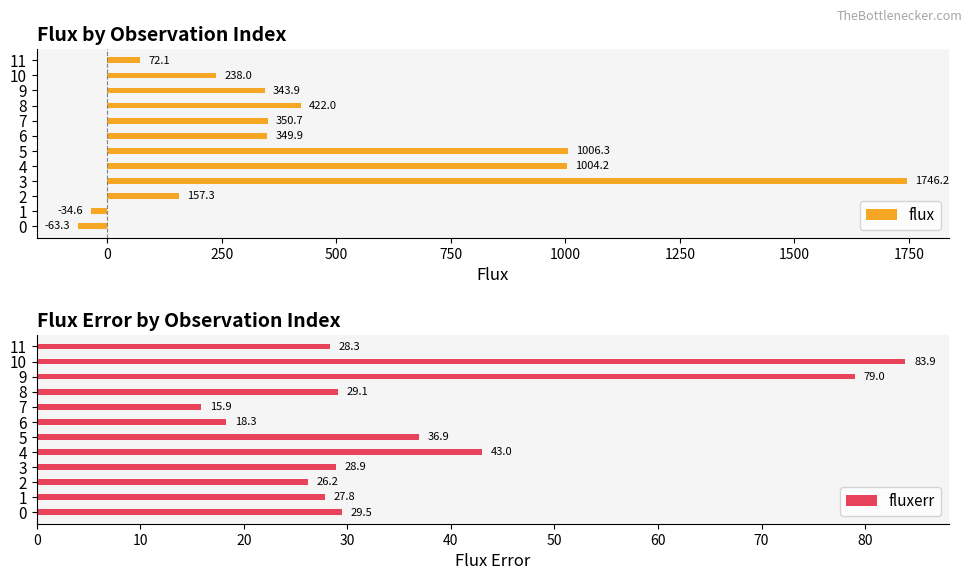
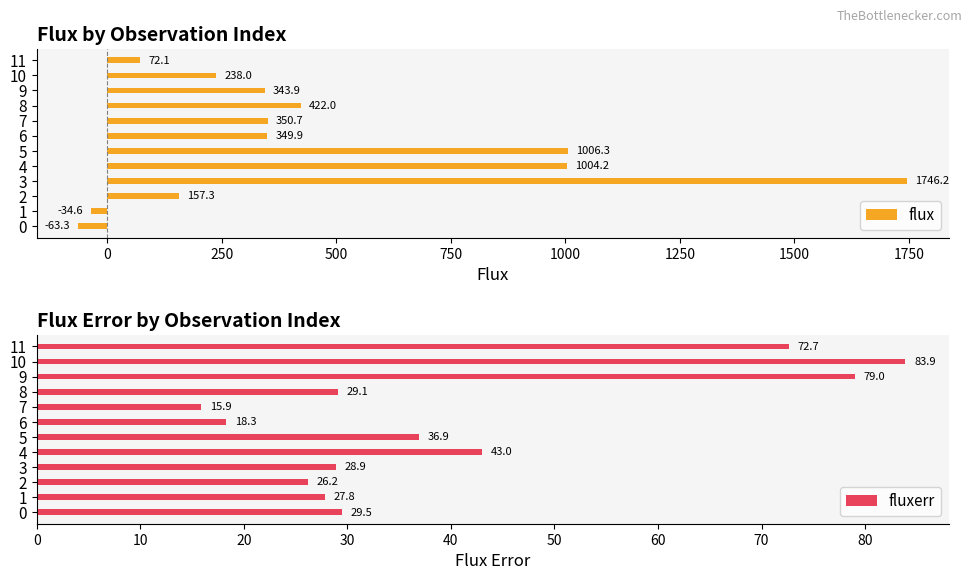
Flux Error by Observation Index, 11: 28.3 -> 72.7
